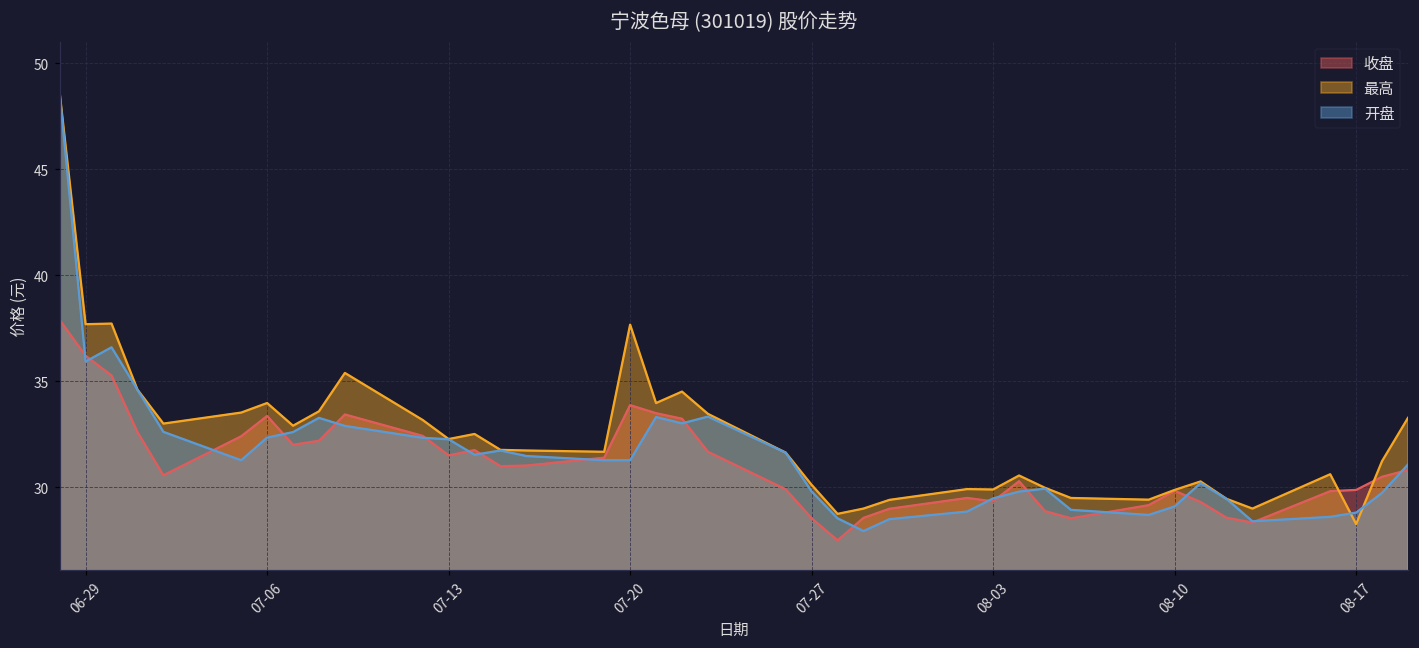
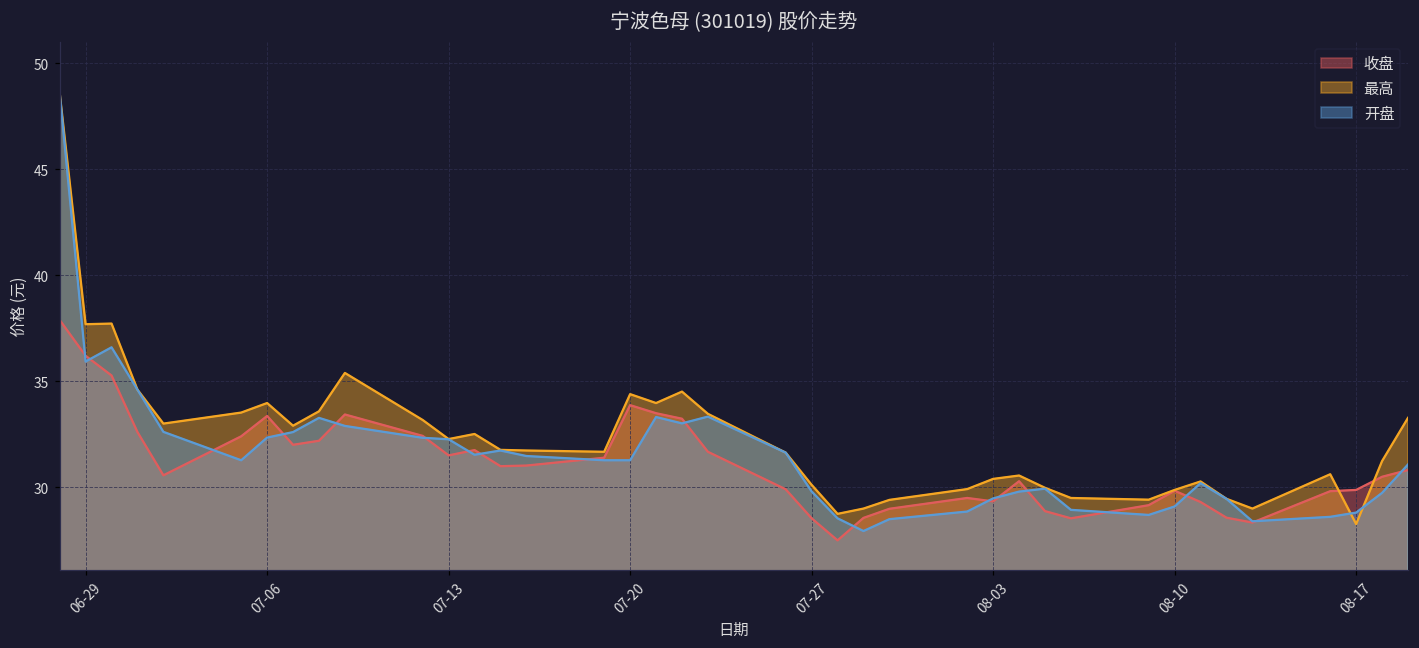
最高, 07-20: 37.7 -> 34.4
最高, 08-03: 29.9 -> 30.4
